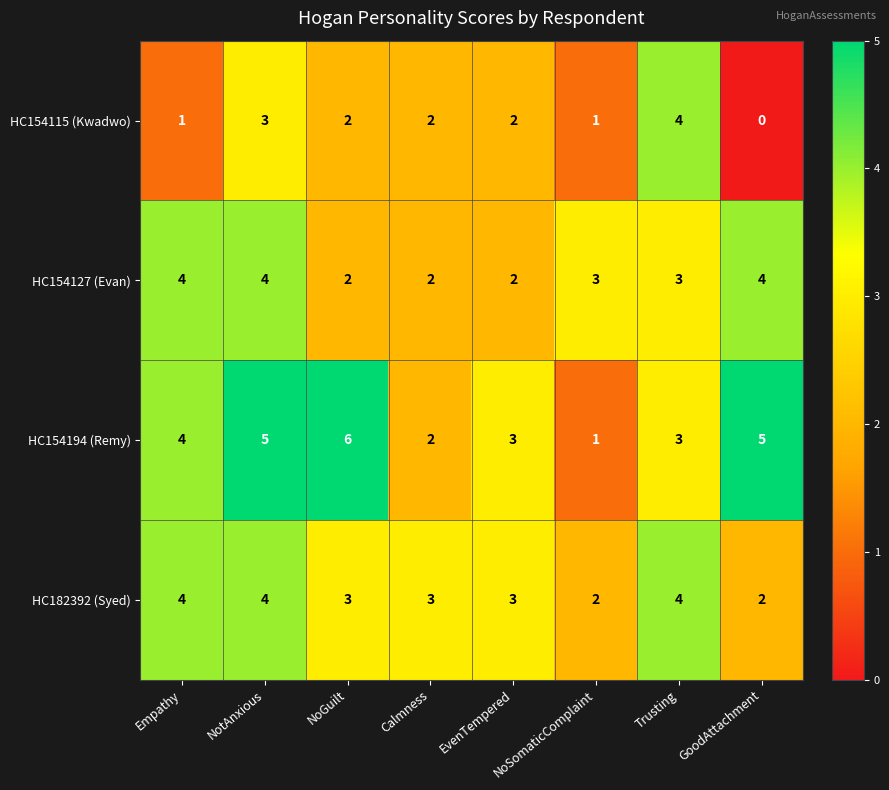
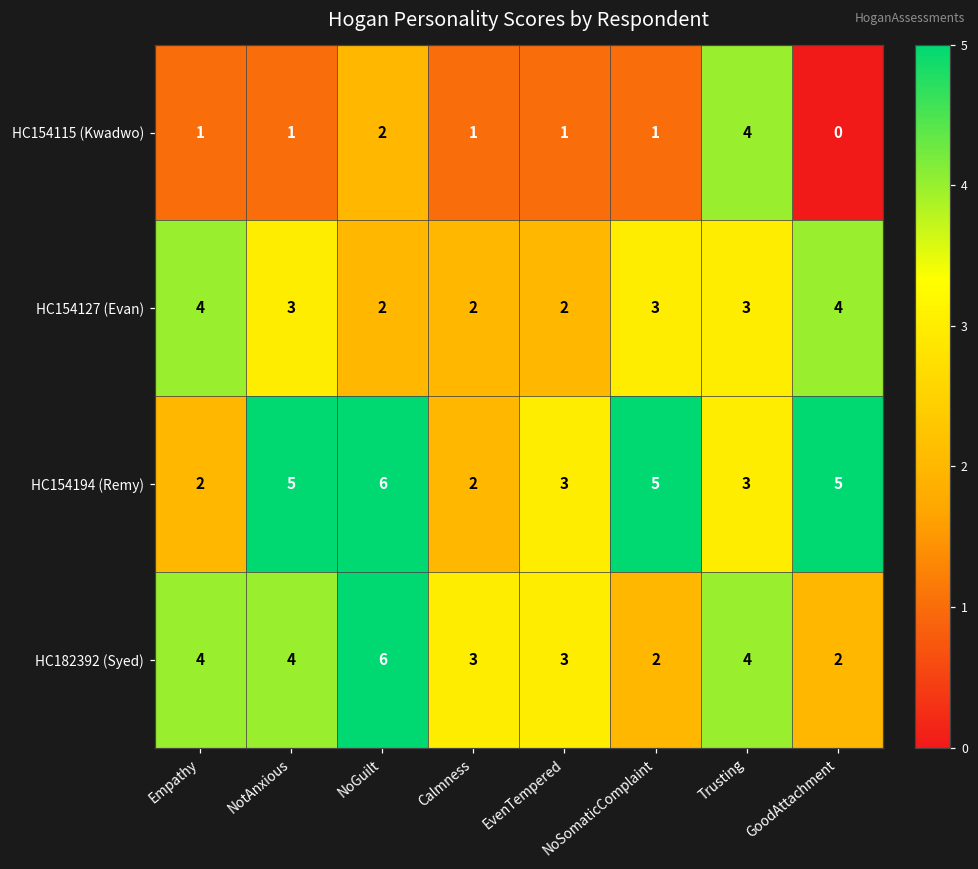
HC154115 (Kwadwo), NotAnxious: 3 -> 1
HC154115 (Kwadwo), Calmness: 2 -> 1
HC154115 (Kwadwo), EvenTempered: 2 -> 1
HC154127 (Evan), NotAnxious: 4 -> 3
HC154194 (Remy), Empathy: 4 -> 2
HC154194 (Remy), NoSomaticComplaint: 1 -> 5
HC182392 (Syed), NoGuilt: 3 -> 6
